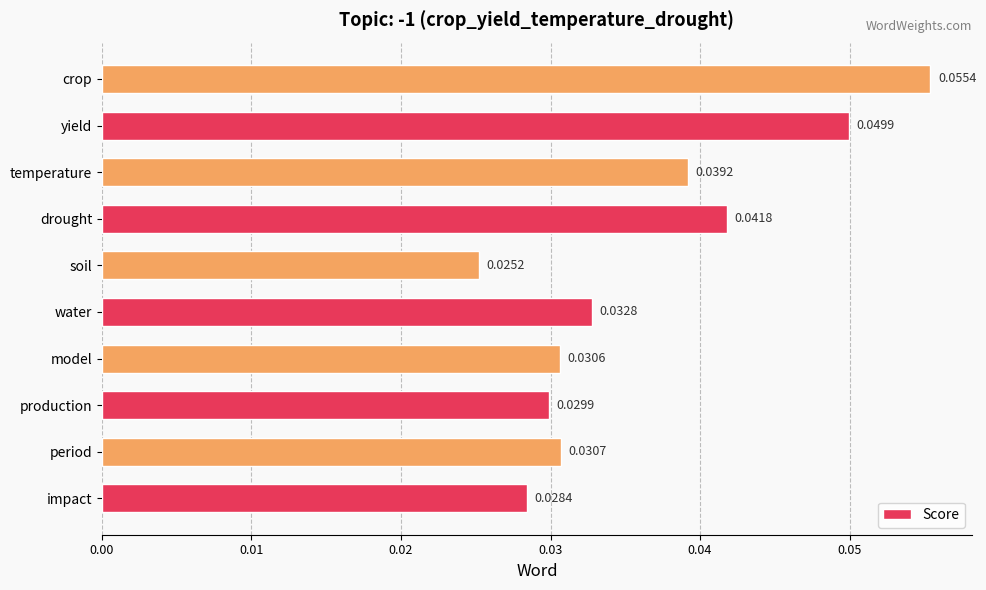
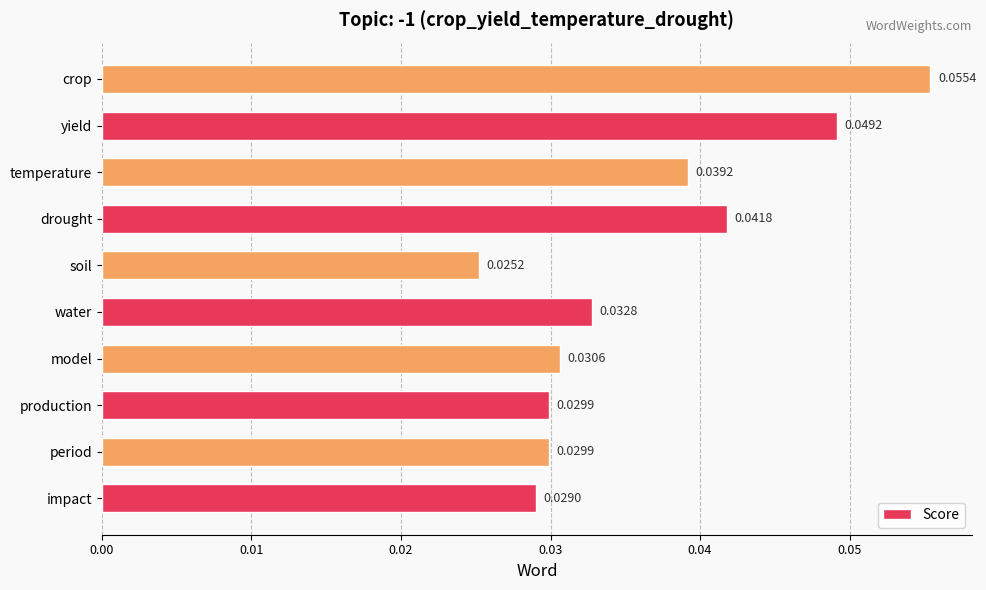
yield: 0.0499 -> 0.0492
period: 0.0307 -> 0.0299
impact: 0.0284 -> 0.0290
